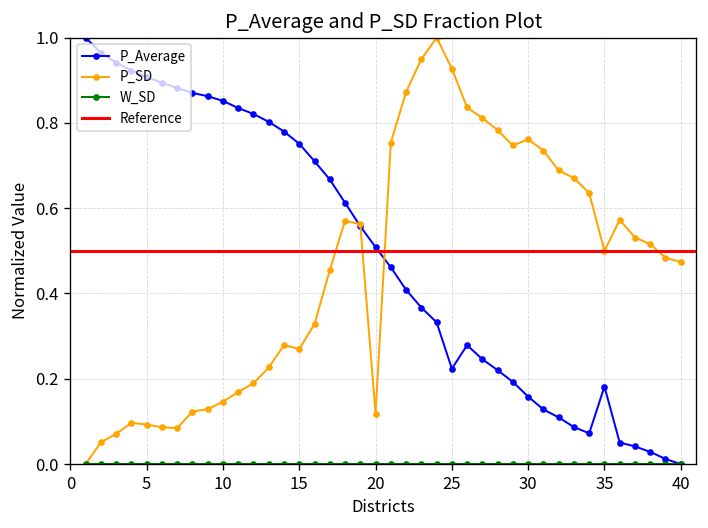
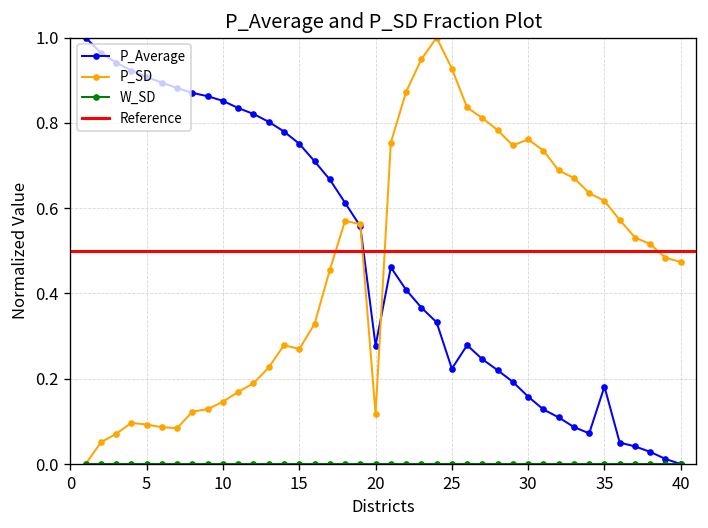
P_Average, 20: 0.51 -> 0.28
P_SD, 35: 0.50 -> 0.62
